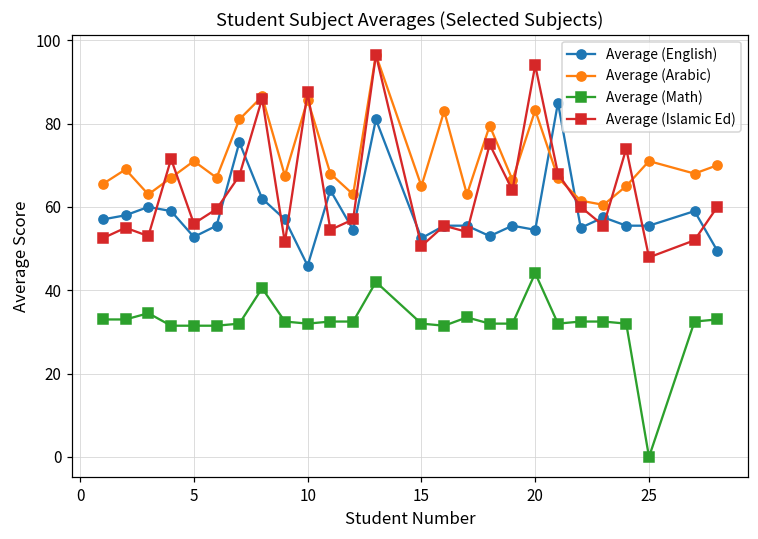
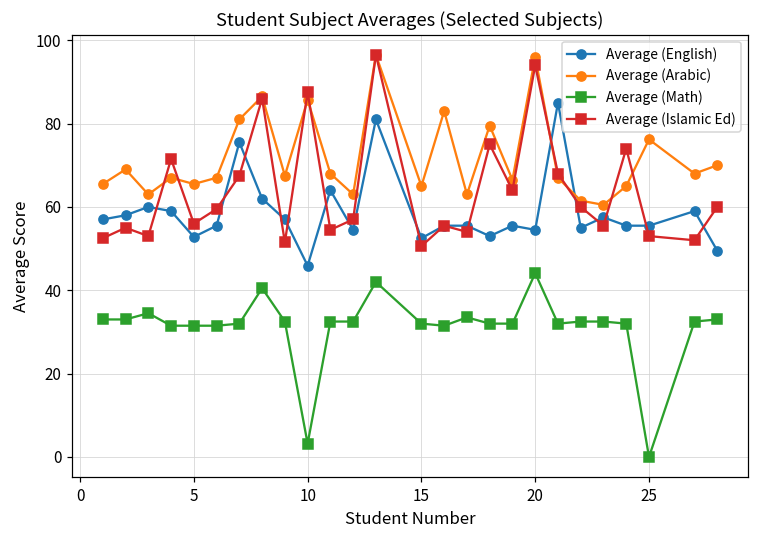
Average (Arabic), 5: 71 -> 66
Average (Math), 10: 32 -> 3
Average (Arabic), 20: 83 -> 96
Average (Arabic), 25: 71 -> 76
Average (Islamic Ed), 25: 48 -> 53
